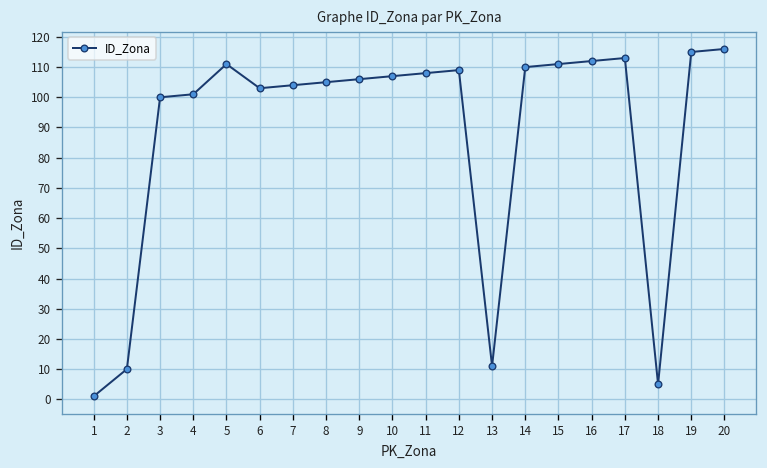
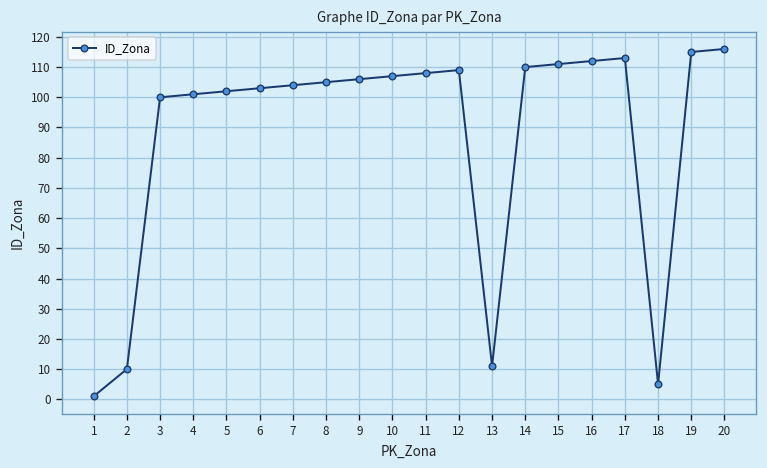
5: 111 -> 102
